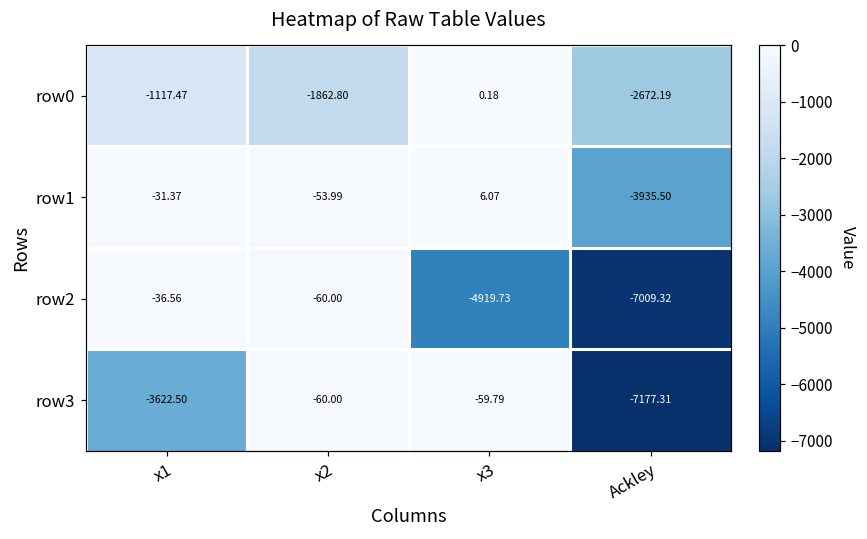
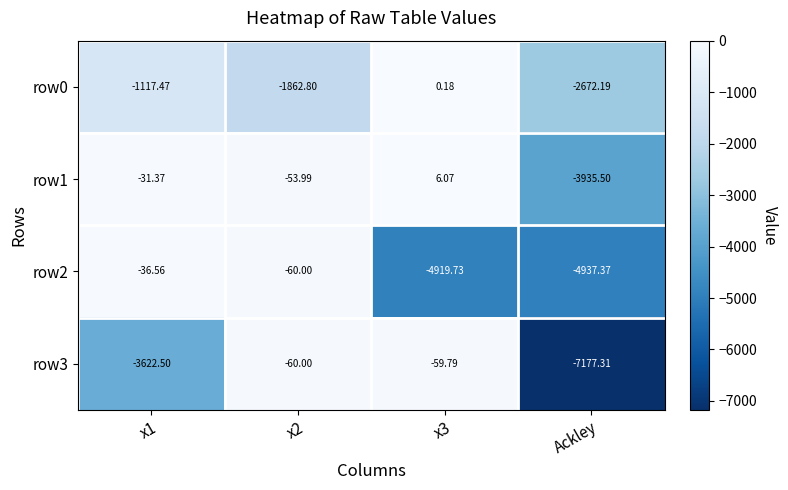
row2, Ackley: -7009.32 -> -4937.37
